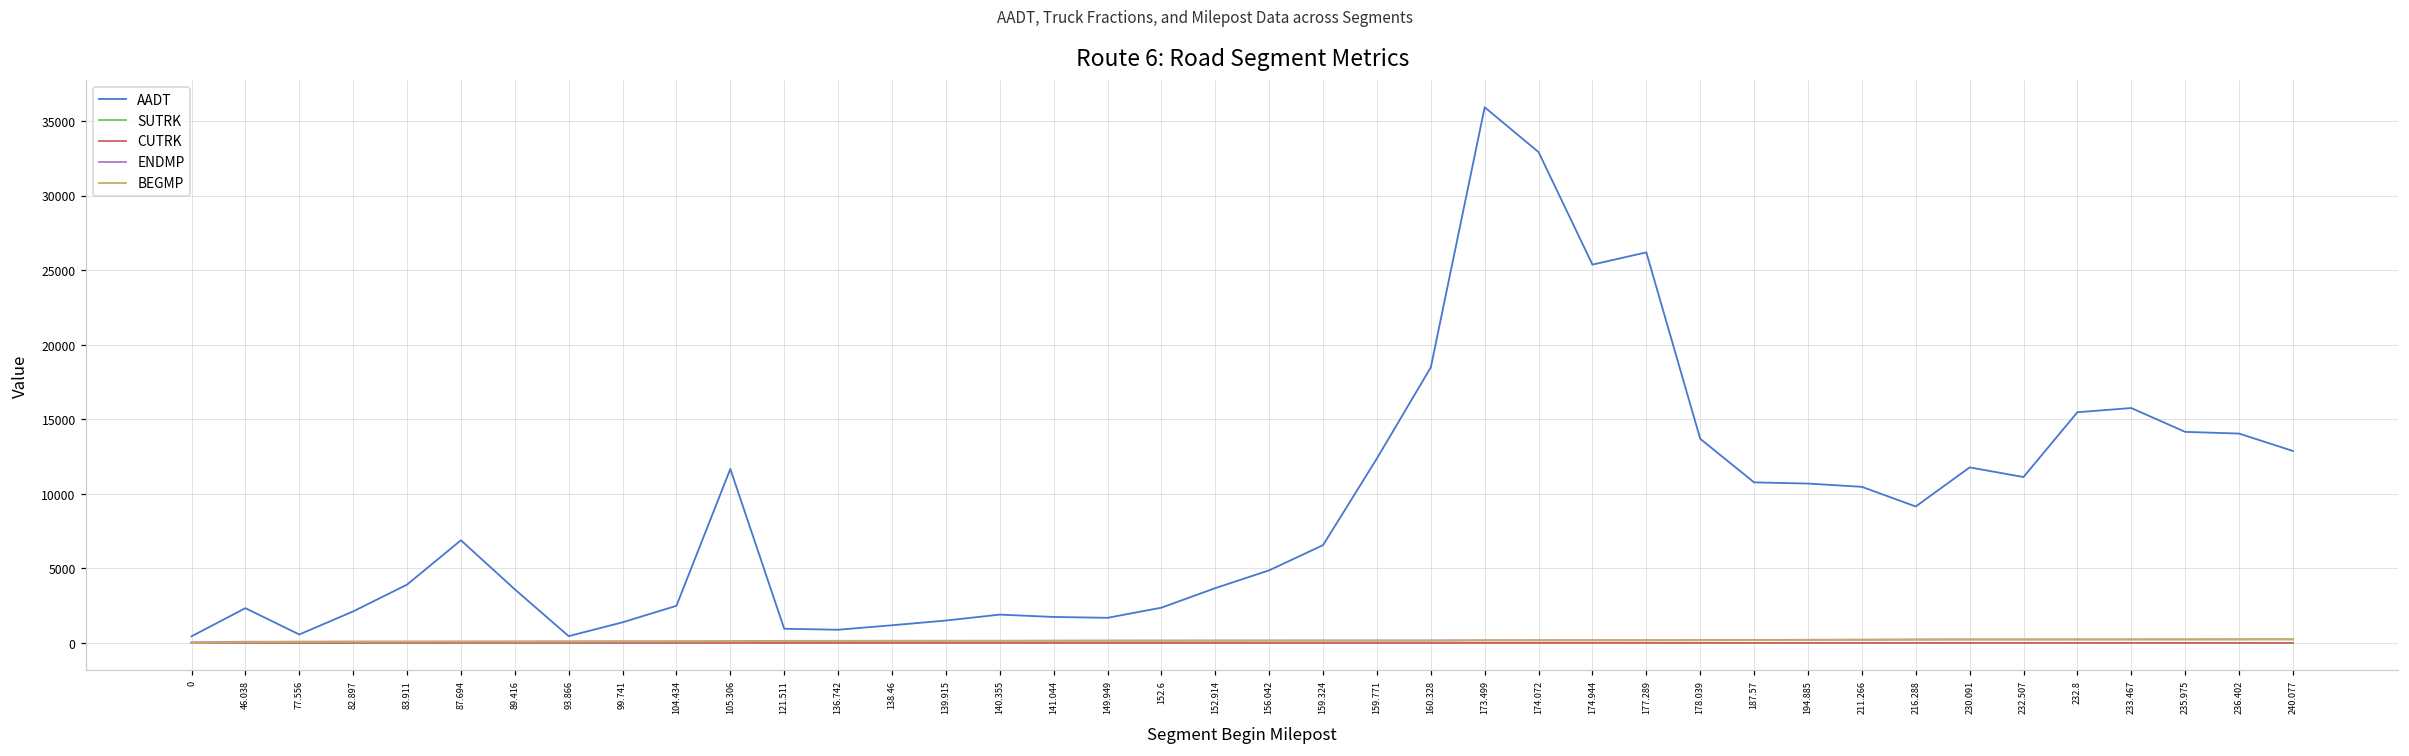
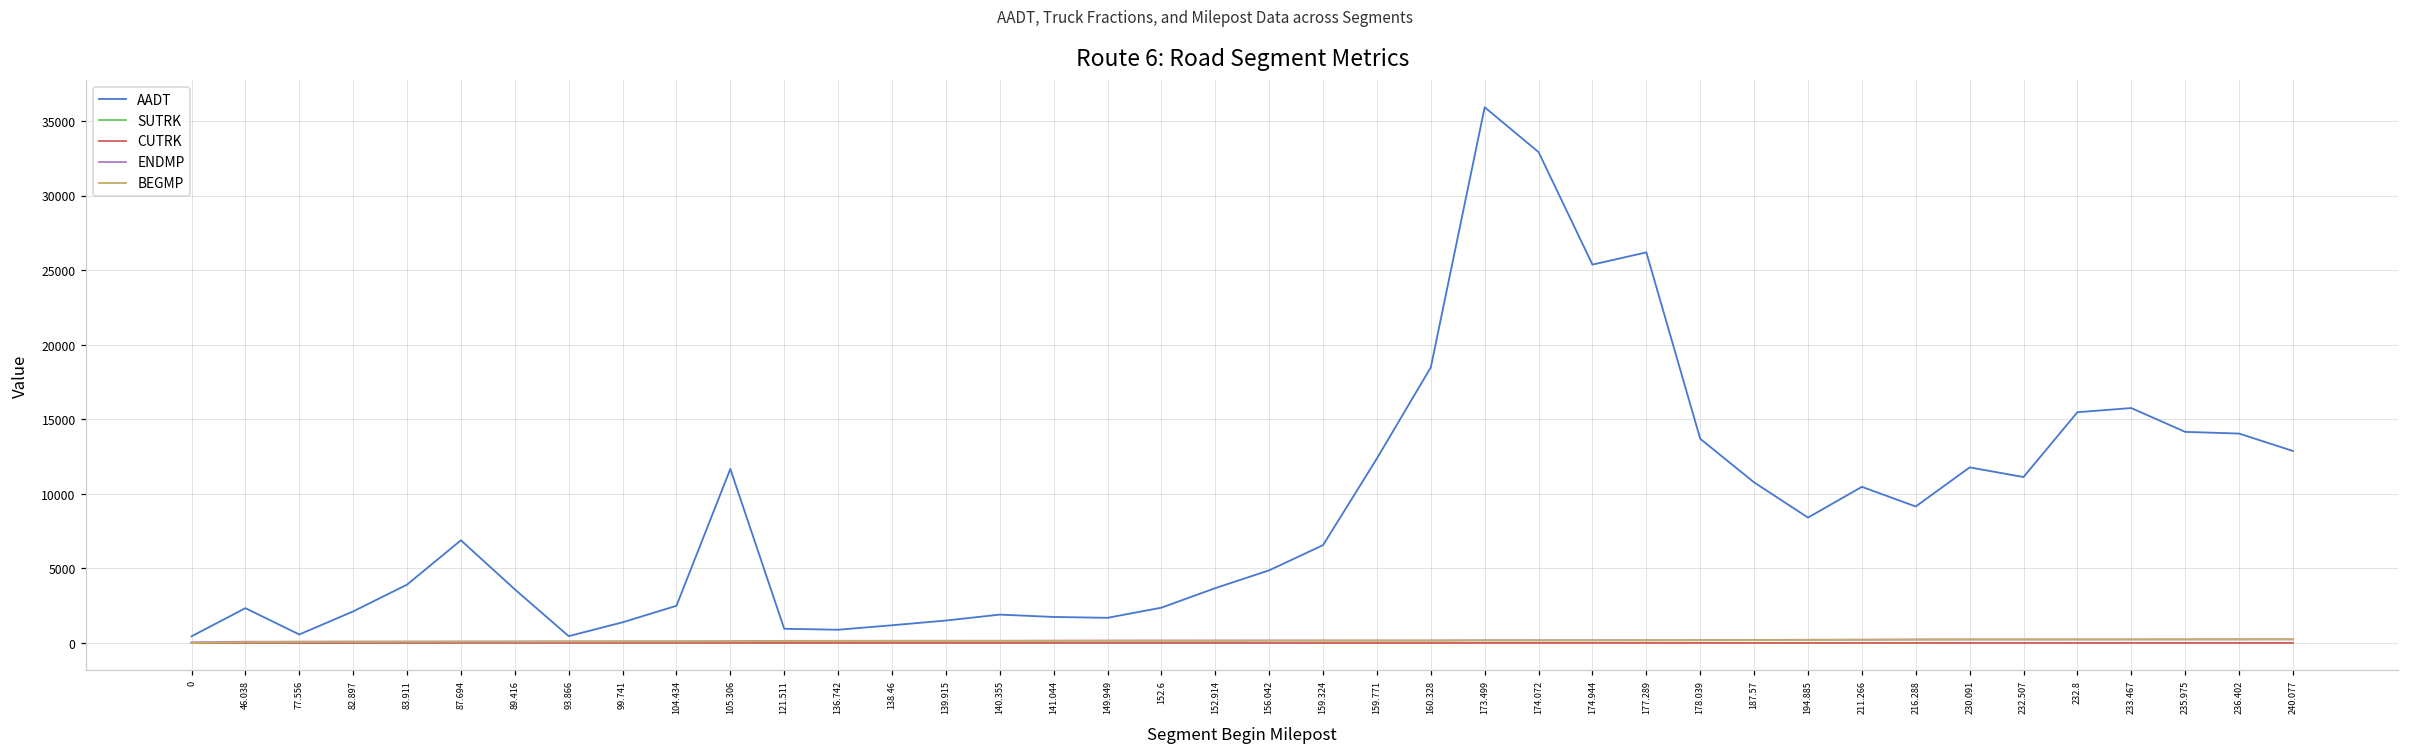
AADT, 194.885: 10700 -> 8400
